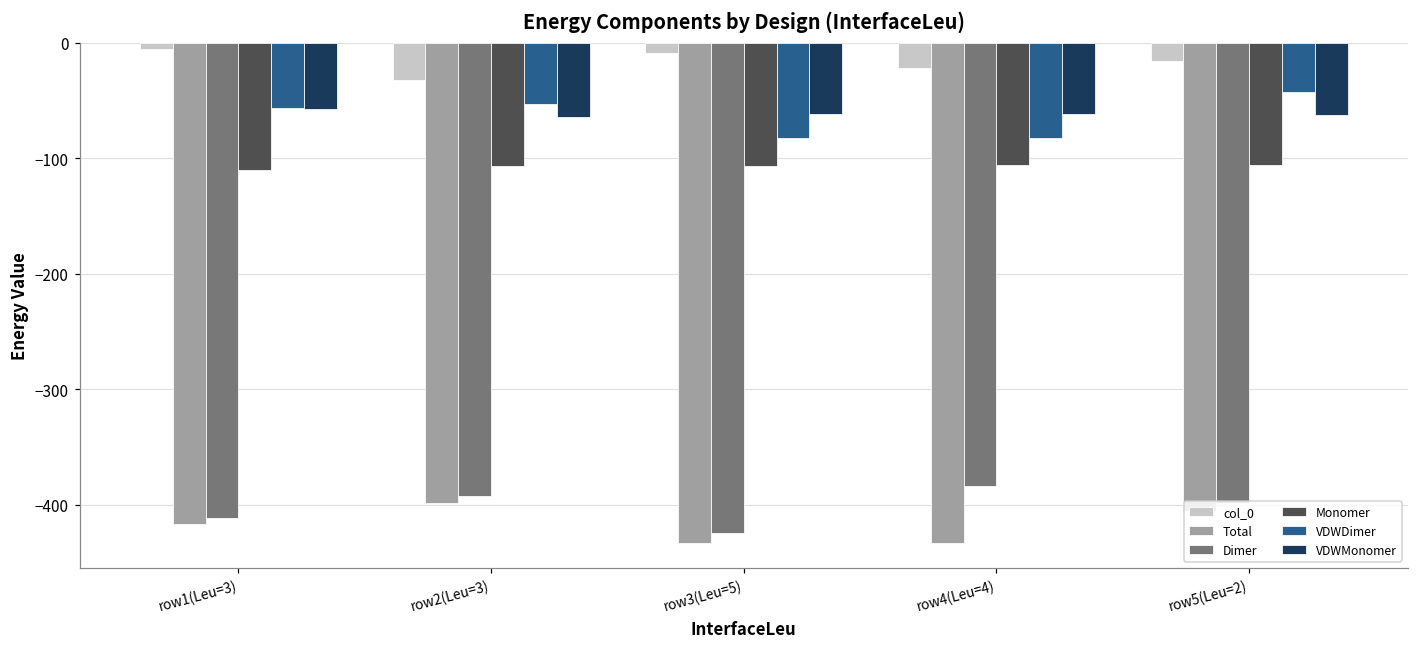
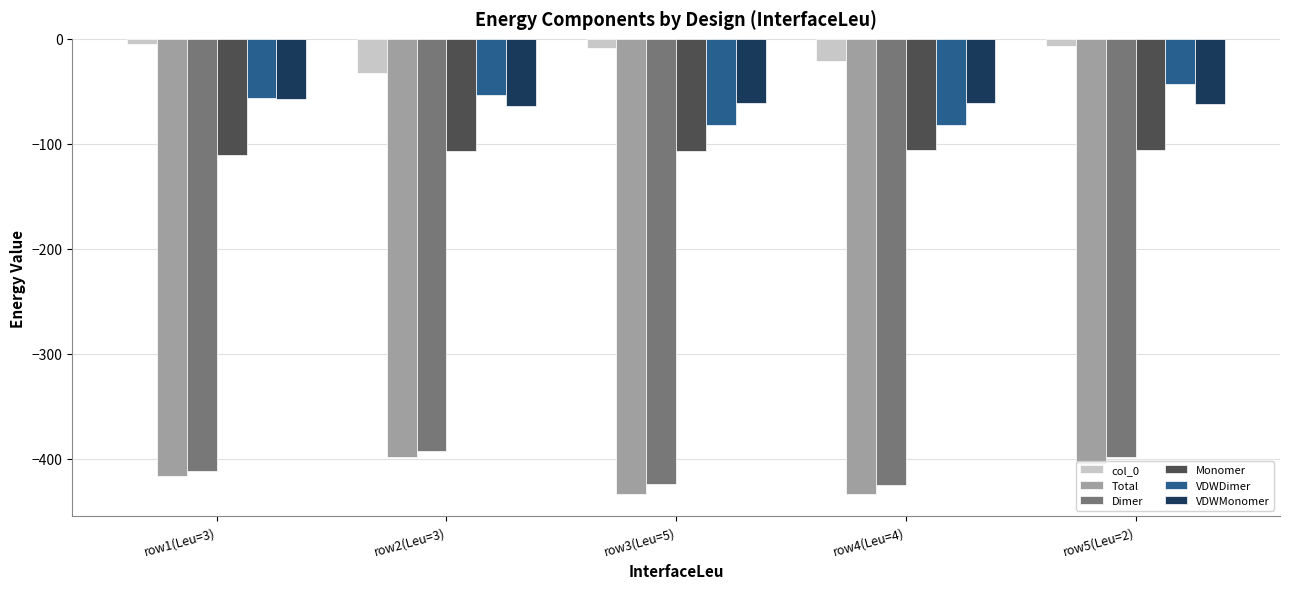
Dimer, row4(Leu=4): -384 -> -425
col_0, row5(Leu=2): -16 -> -6
